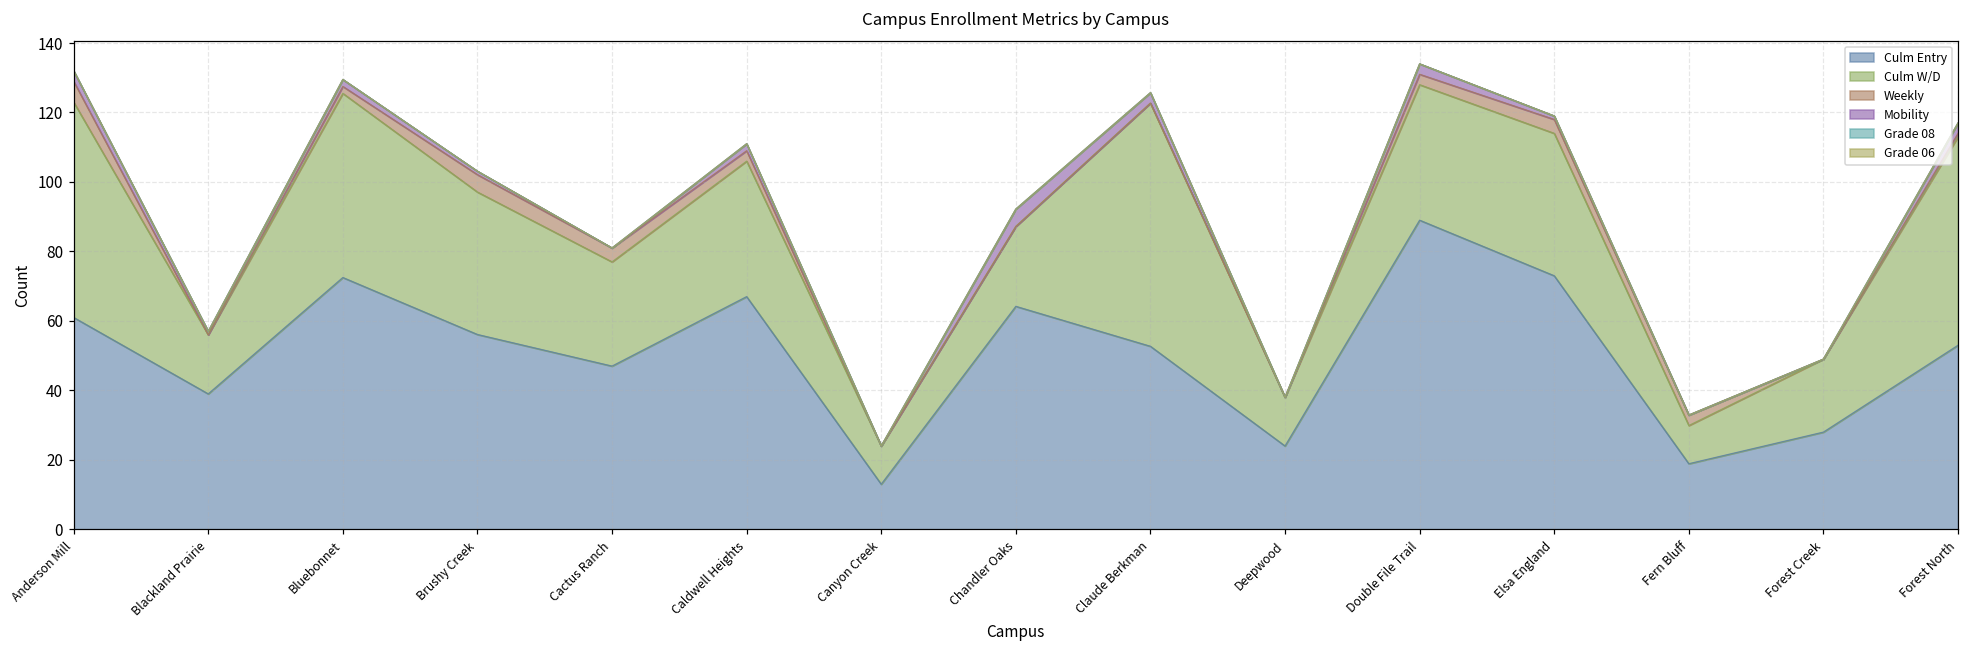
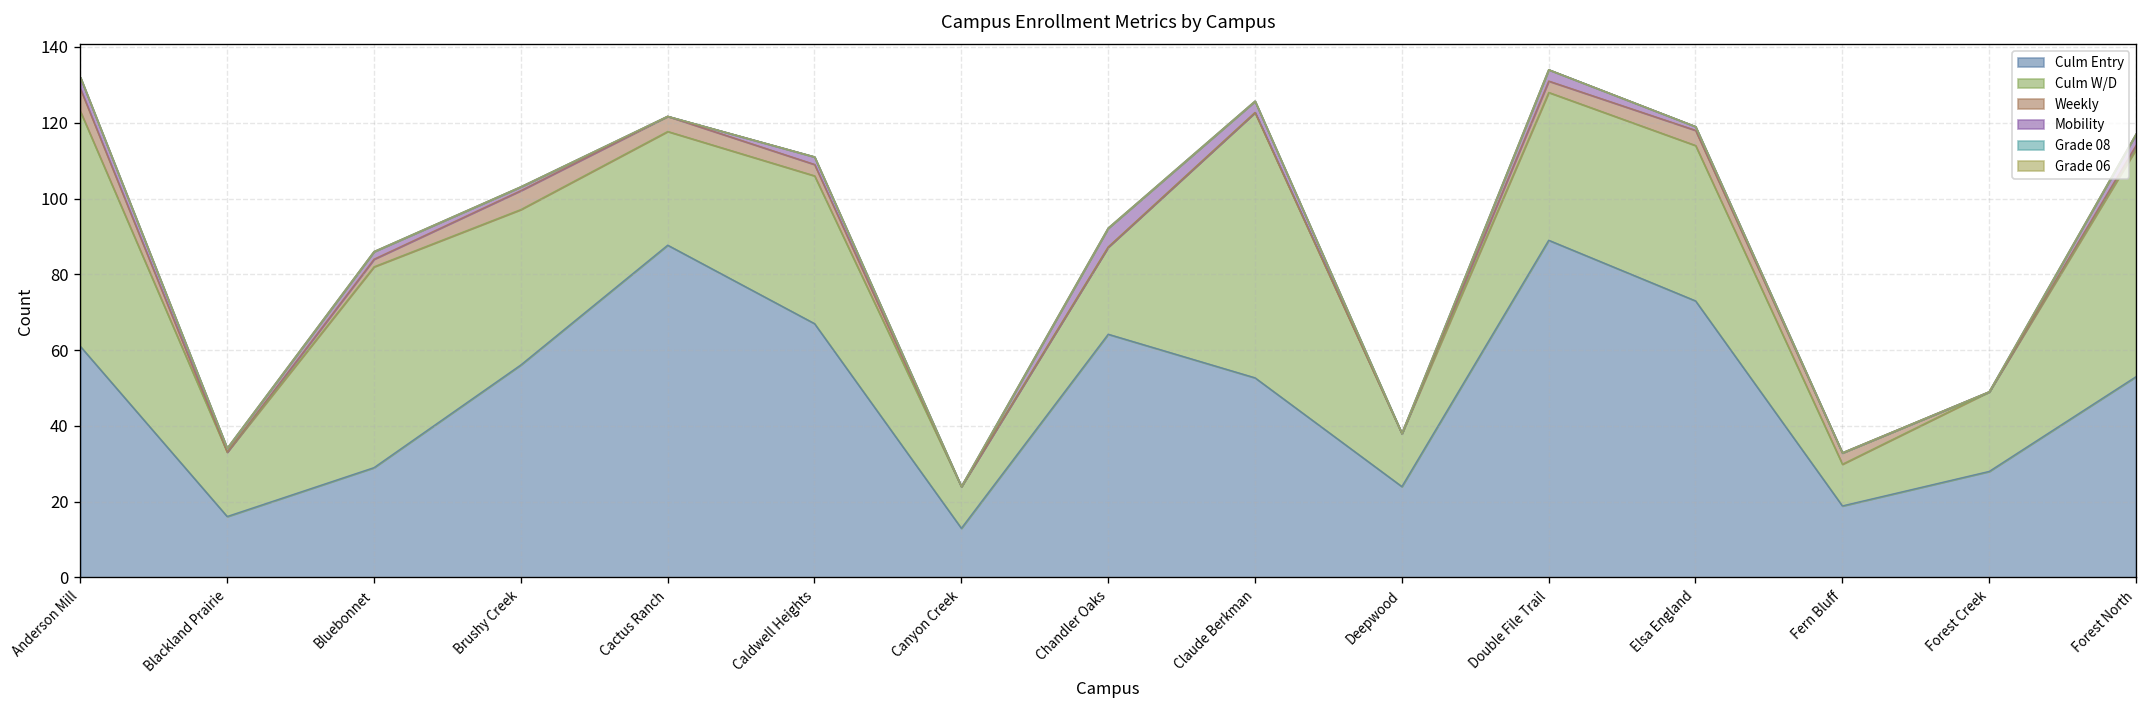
Culm Entry, Blackland Prairie: 39 -> 16
Culm Entry, Bluebonnet: 73 -> 29
Culm Entry, Cactus Ranch: 47 -> 88
